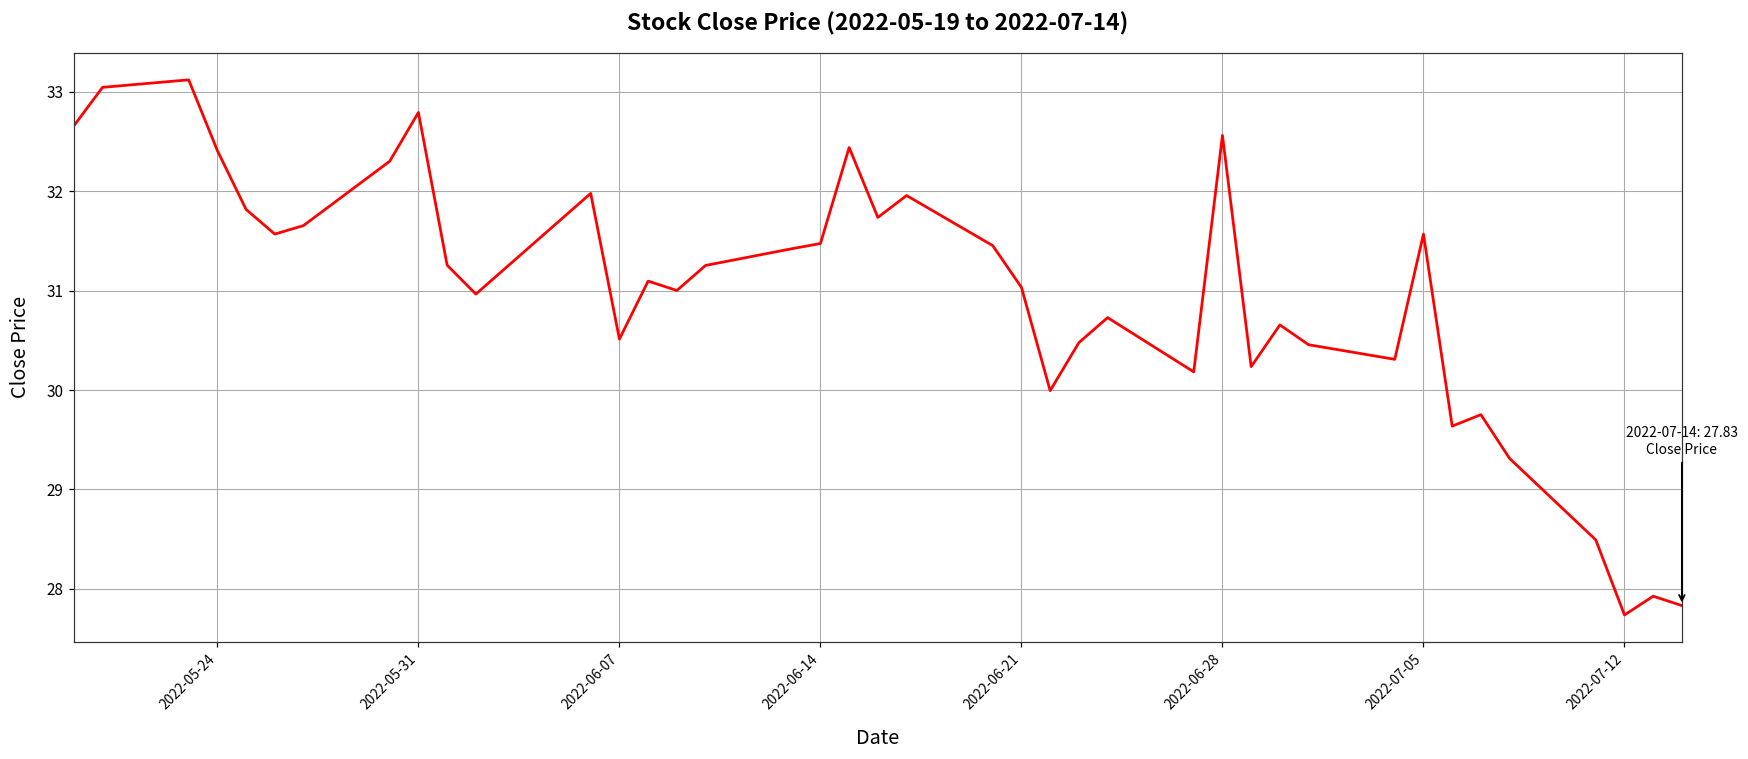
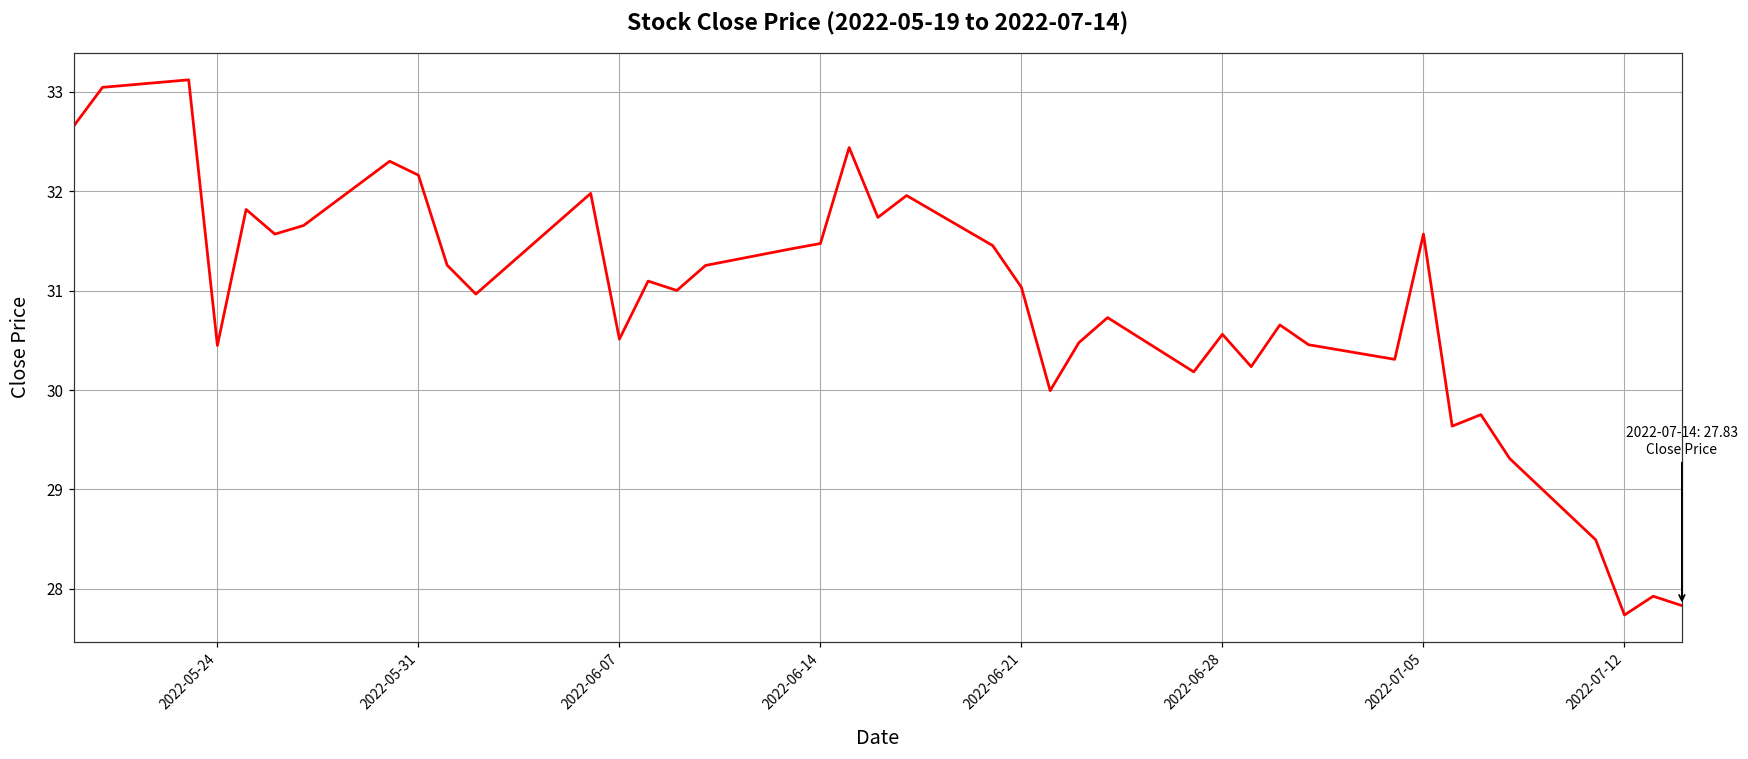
2022-05-24: 32.4 -> 30.4
2022-05-31: 32.8 -> 32.2
2022-06-28: 32.6 -> 30.6
